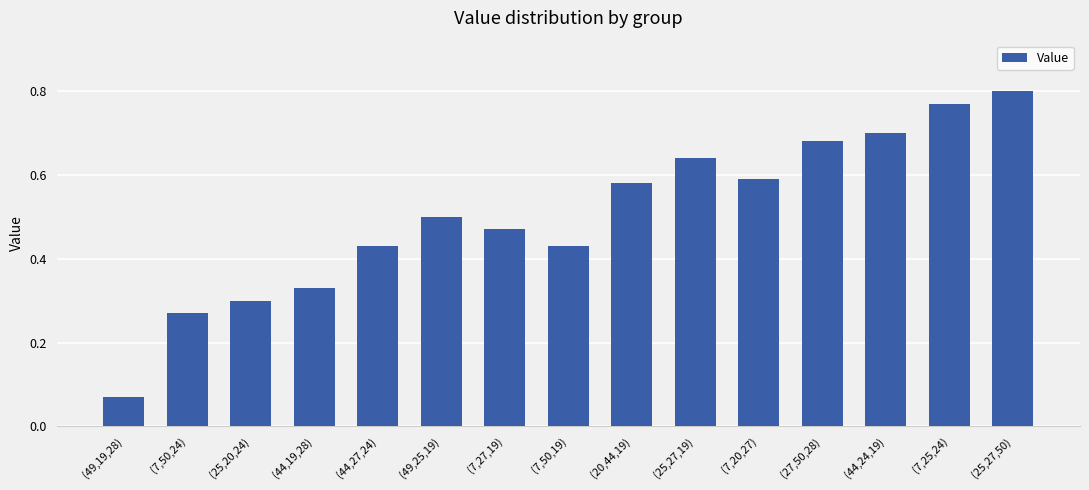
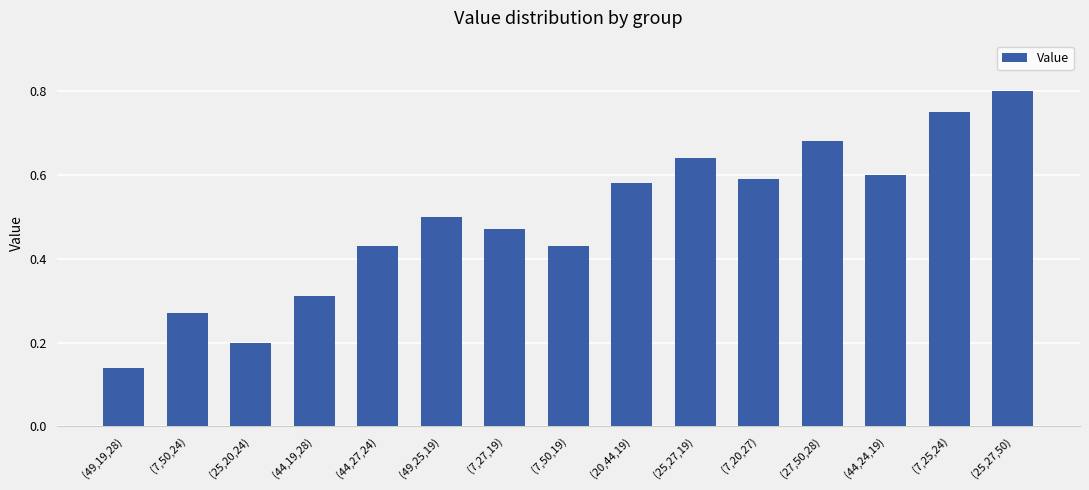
(49,19,28): 0.07 -> 0.14
(25,20,24): 0.3 -> 0.2
(44,19,28): 0.33 -> 0.31
(44,24,19): 0.7 -> 0.6
(7,25,24): 0.77 -> 0.75
